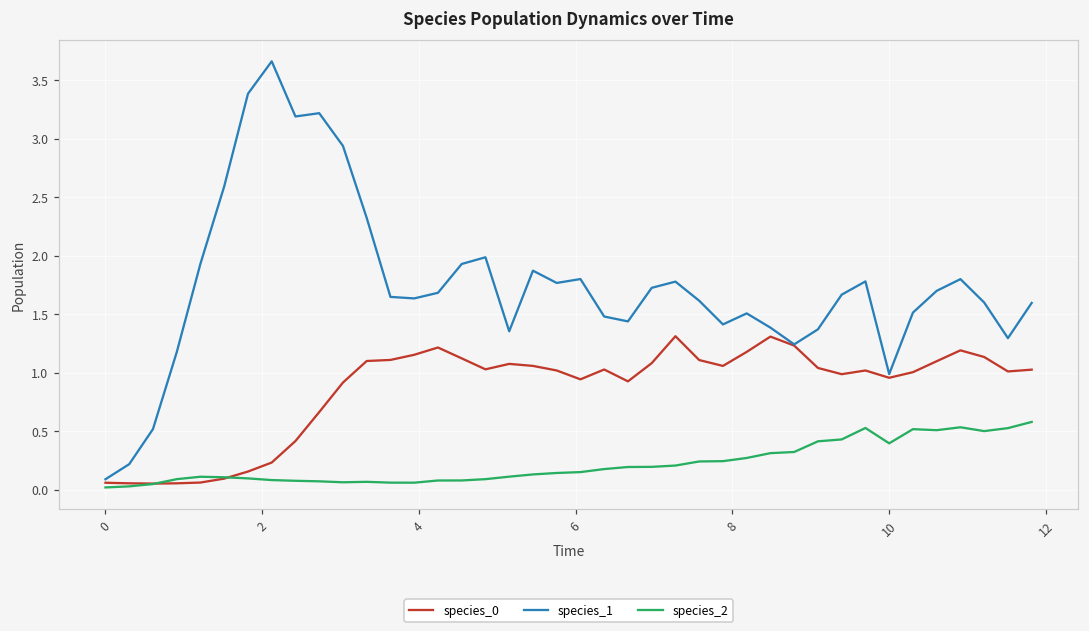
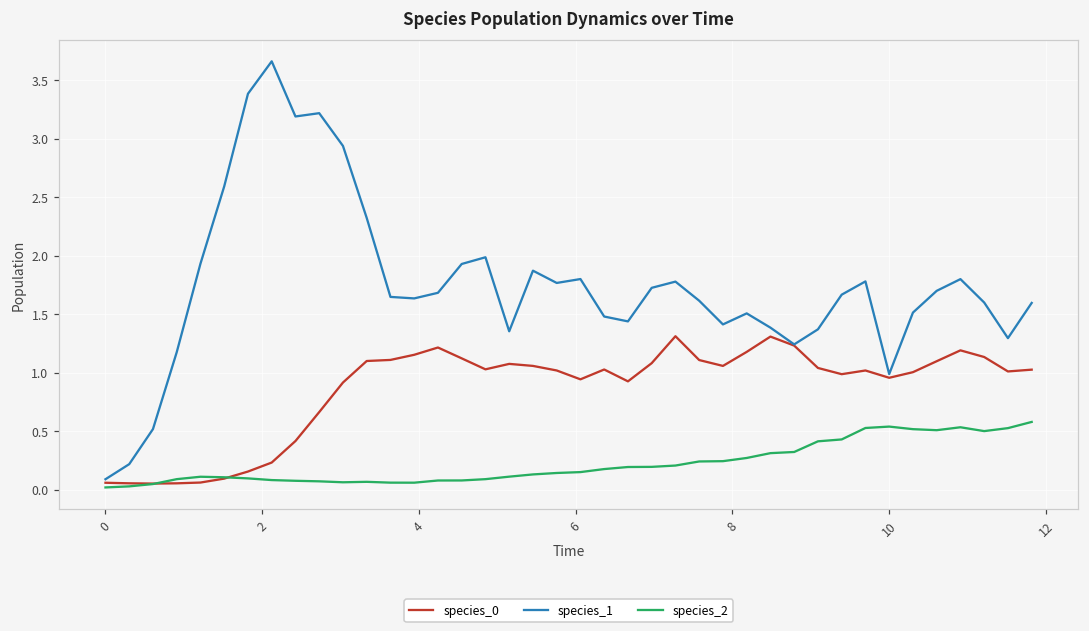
species_2, 10: 0.40 -> 0.54
